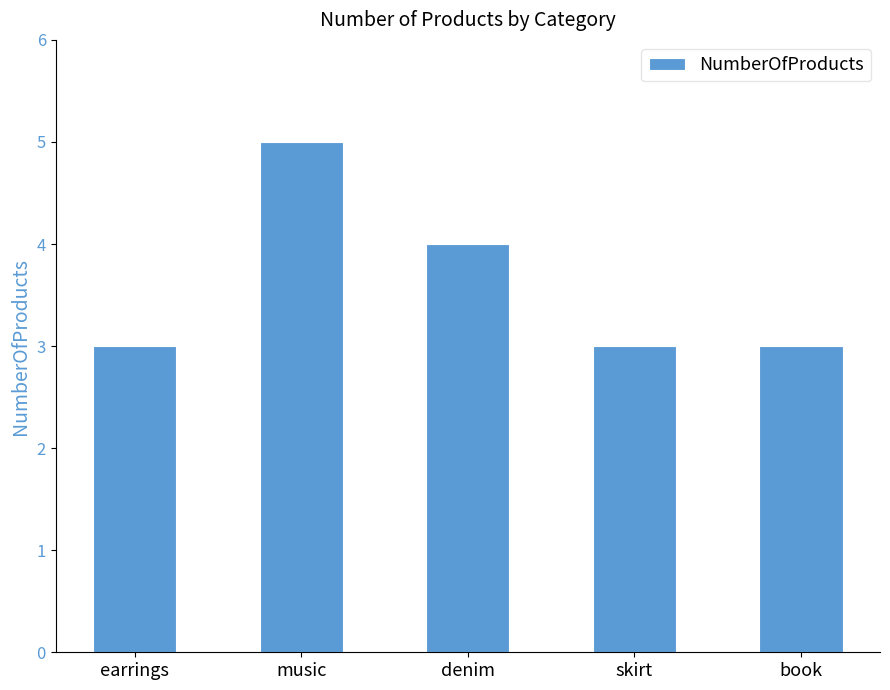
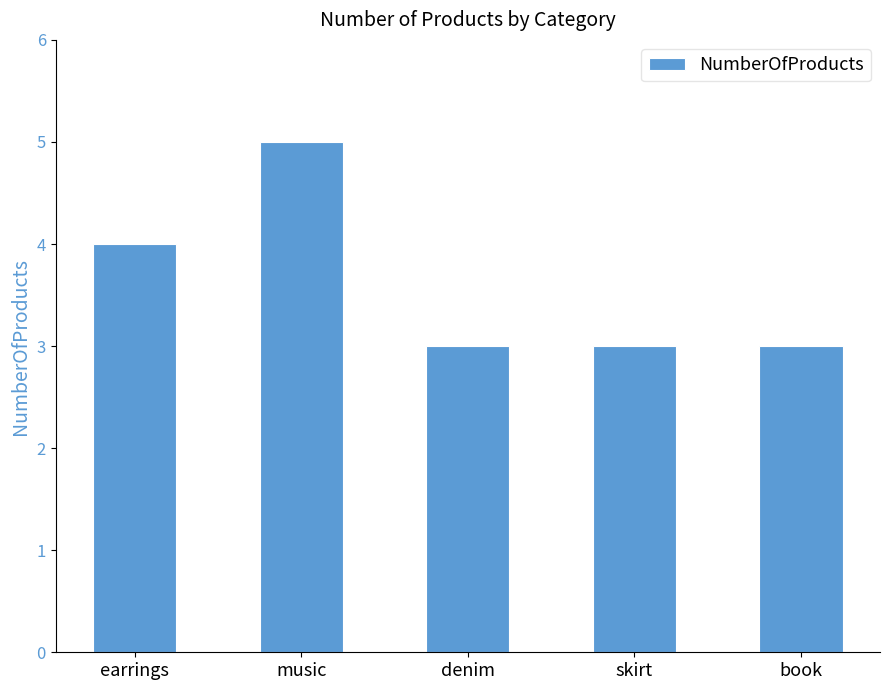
earrings: 3 -> 4
denim: 4 -> 3
